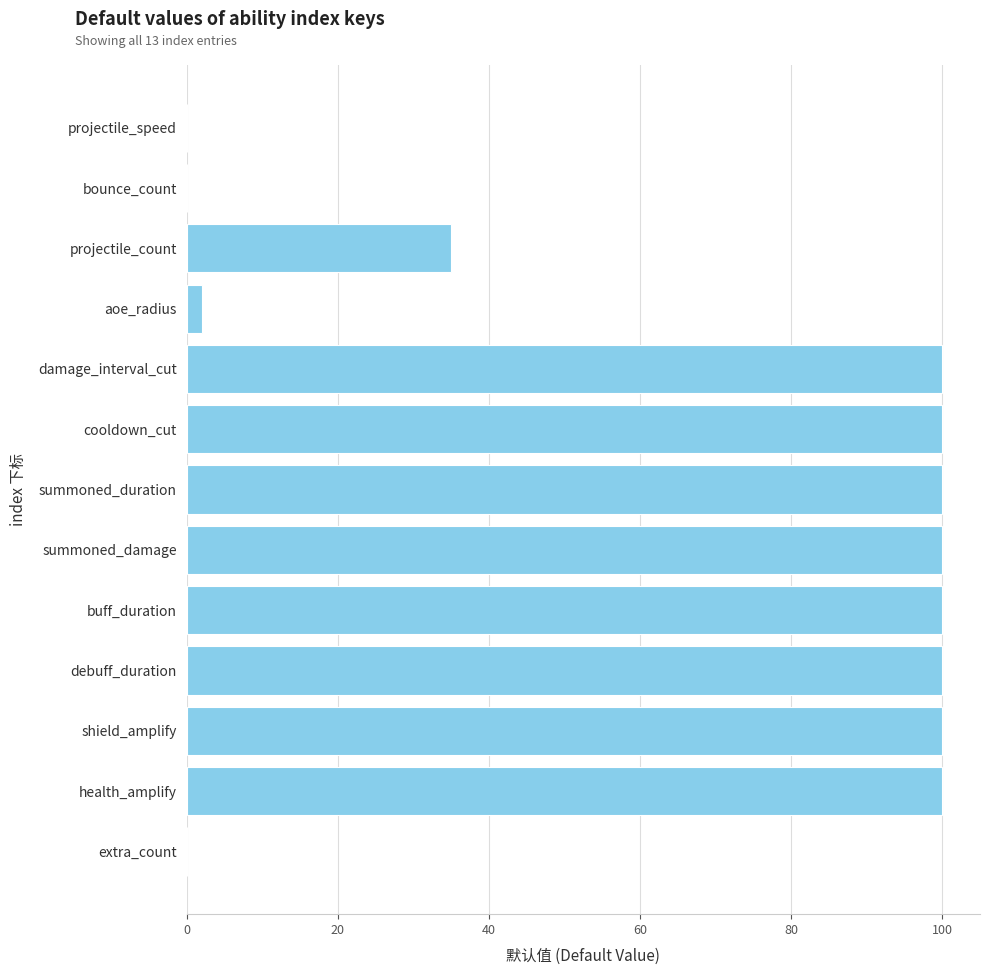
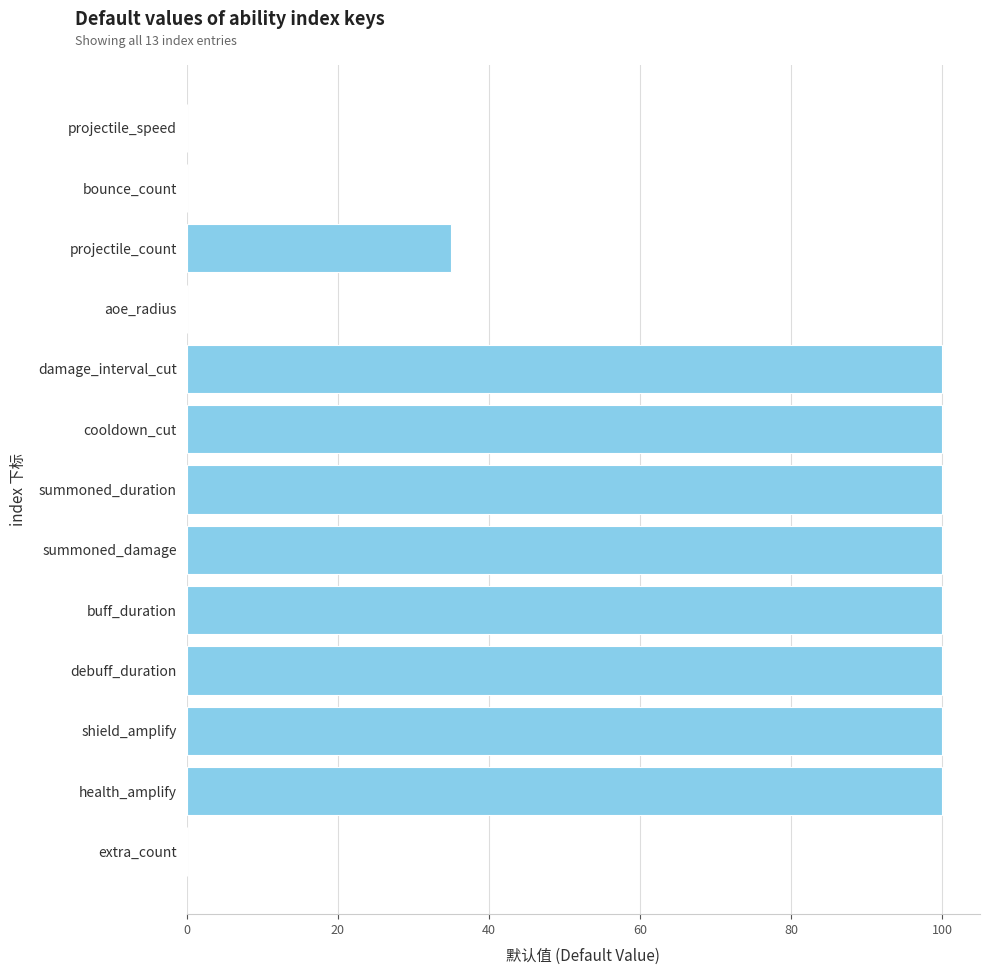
aoe_radius: 2 -> 0
